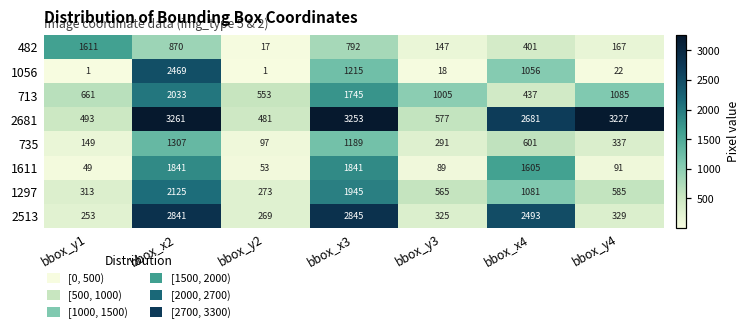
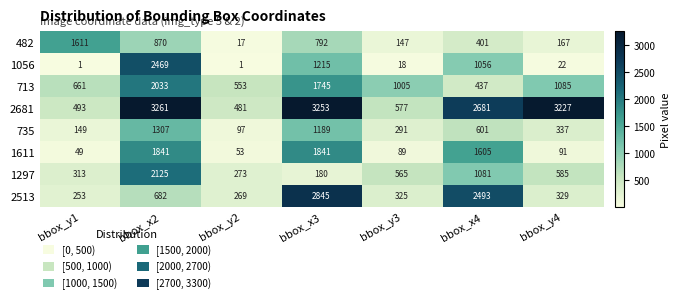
1297, bbox_x3: 1945 -> 180
2513, bbox_x2: 2841 -> 682
